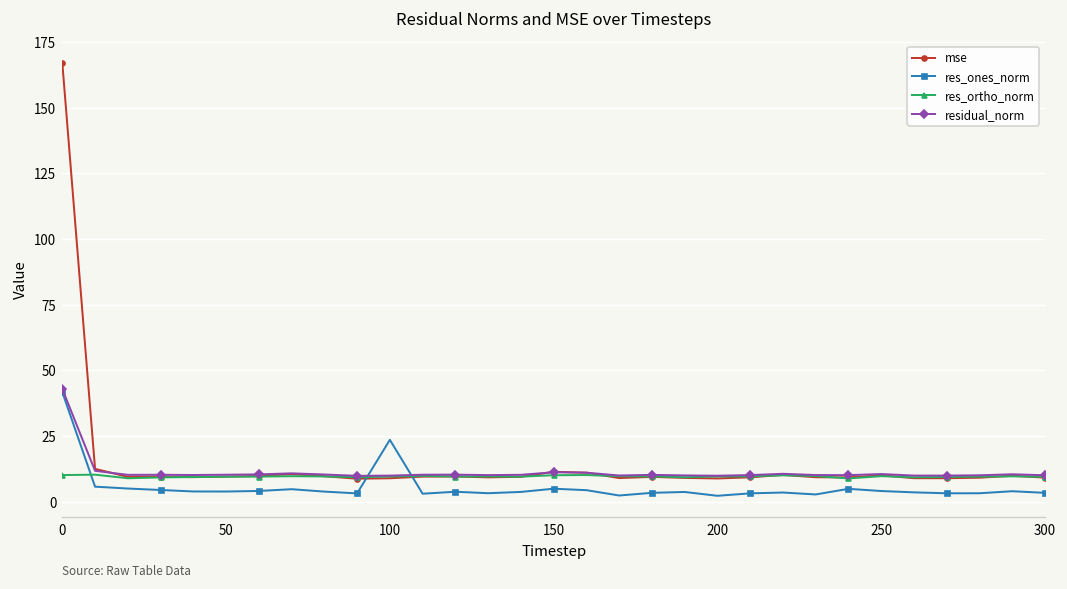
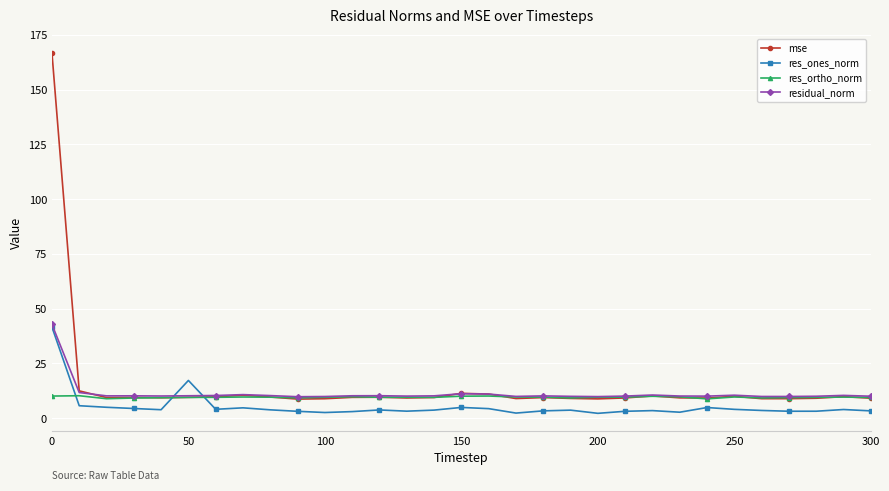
res_ones_norm, 50: 4 -> 17
res_ones_norm, 100: 24 -> 3
